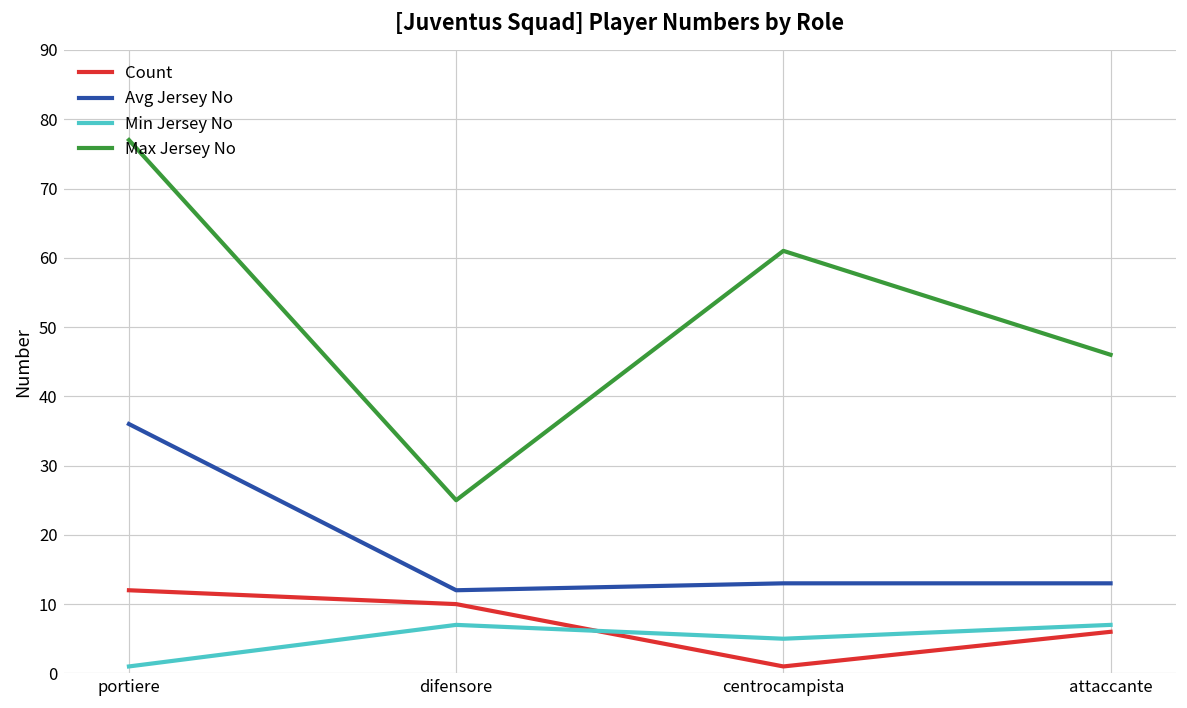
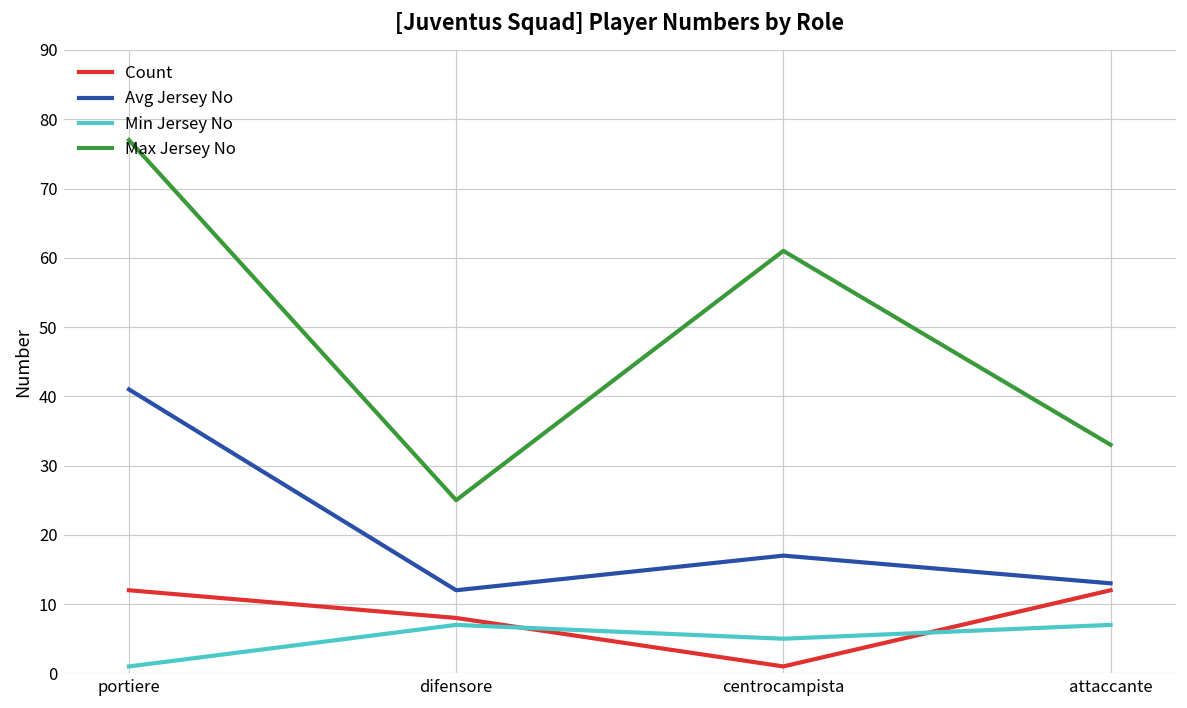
Avg Jersey No, portiere: 36 -> 41
Count, difensore: 10 -> 8
Avg Jersey No, centrocampista: 13 -> 17
Count, attaccante: 6 -> 12
Max Jersey No, attaccante: 46 -> 33
